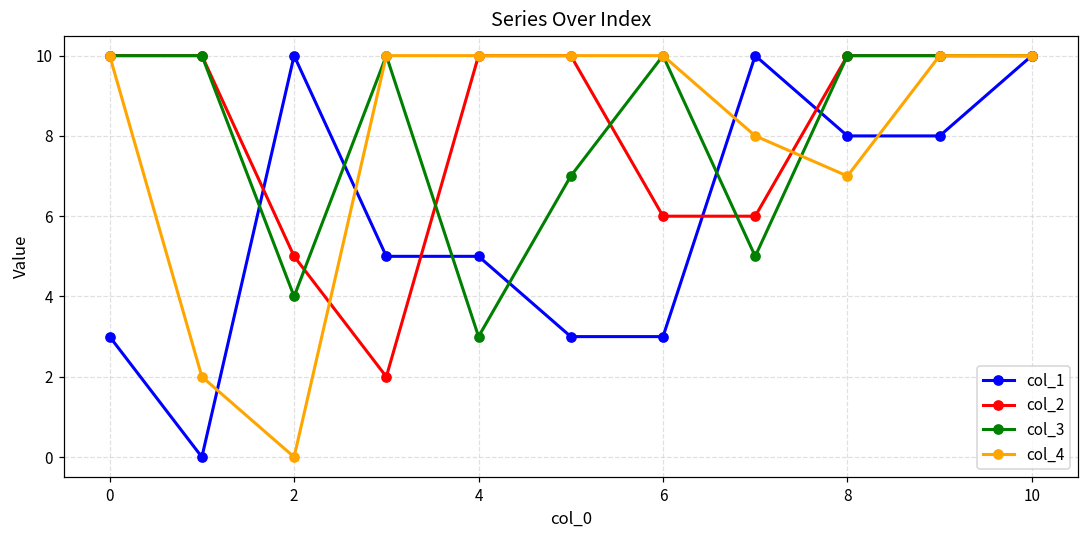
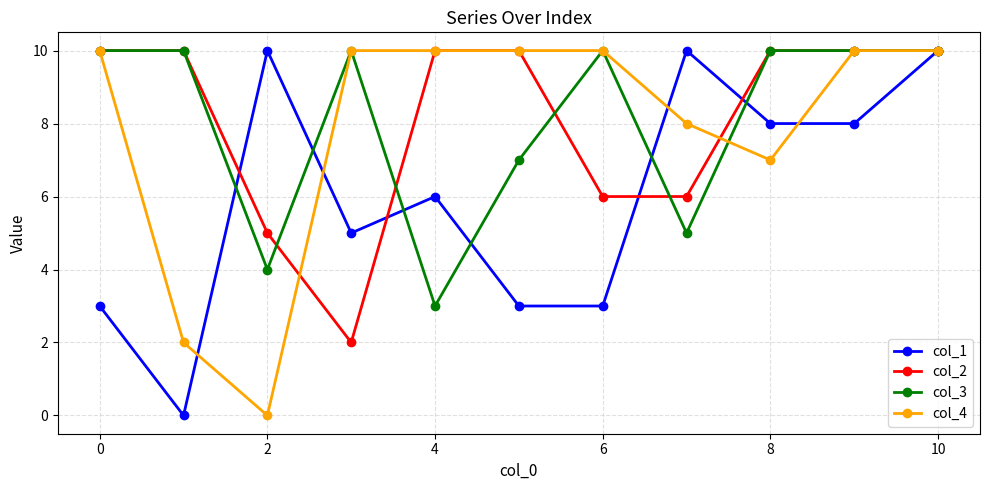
col_1, 4: 5 -> 6
